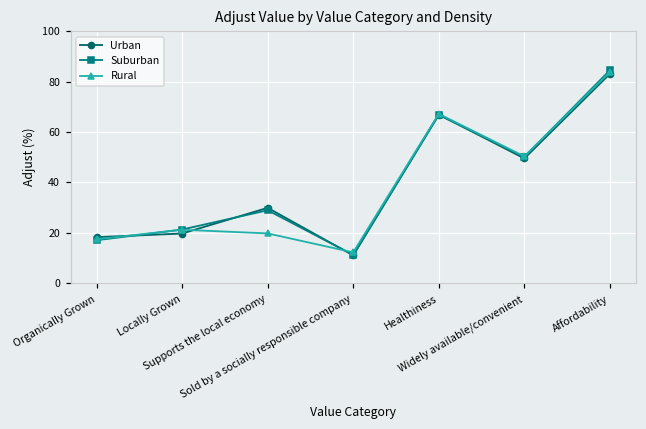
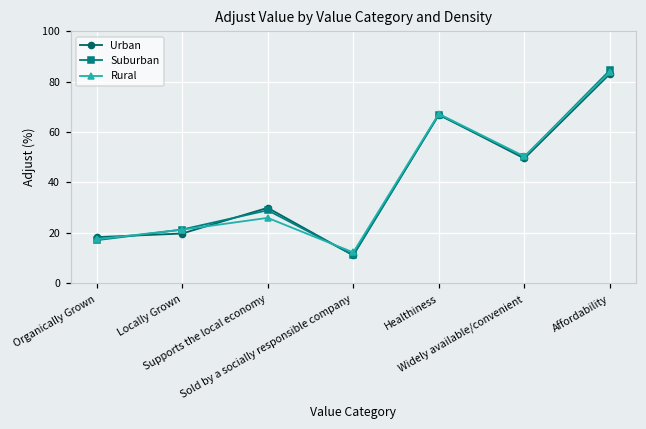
Rural, Supports the local economy: 20 -> 26
